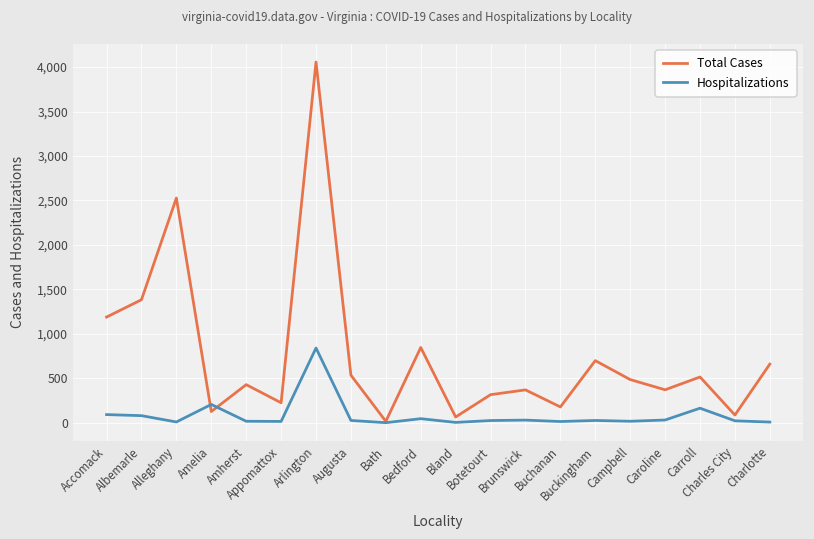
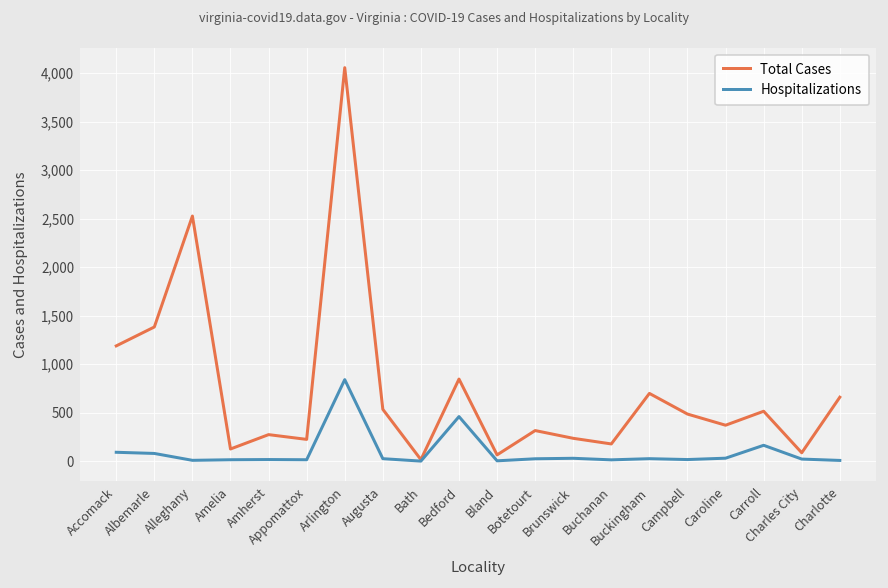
Hospitalizations, Amelia: 200 -> 0
Total Cases, Amherst: 400 -> 300
Hospitalizations, Bedford: 0 -> 500
Total Cases, Brunswick: 400 -> 200
